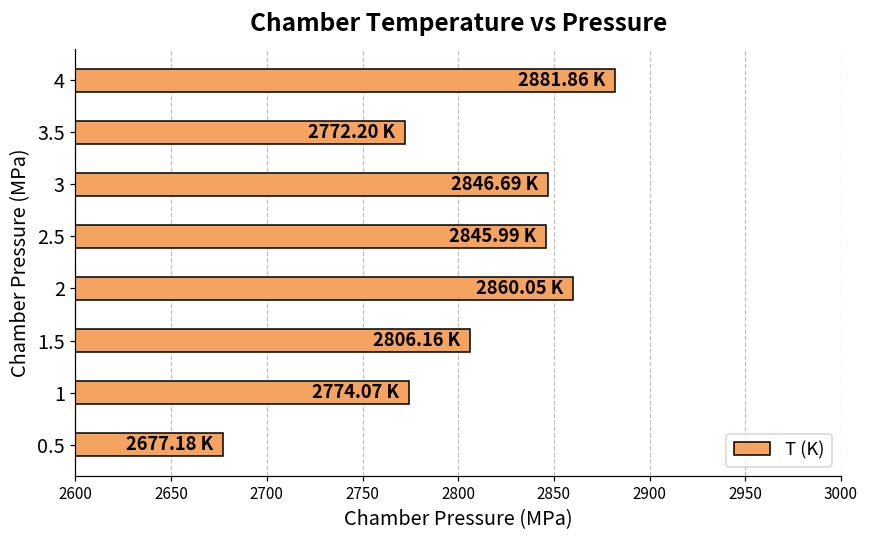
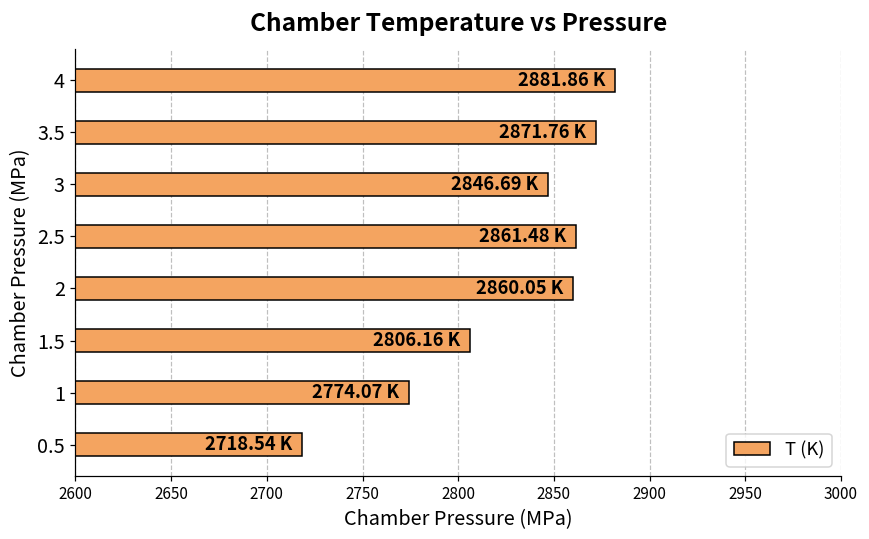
3.5: 2772.20 -> 2871.76
2.5: 2845.99 -> 2861.48
0.5: 2677.18 -> 2718.54
